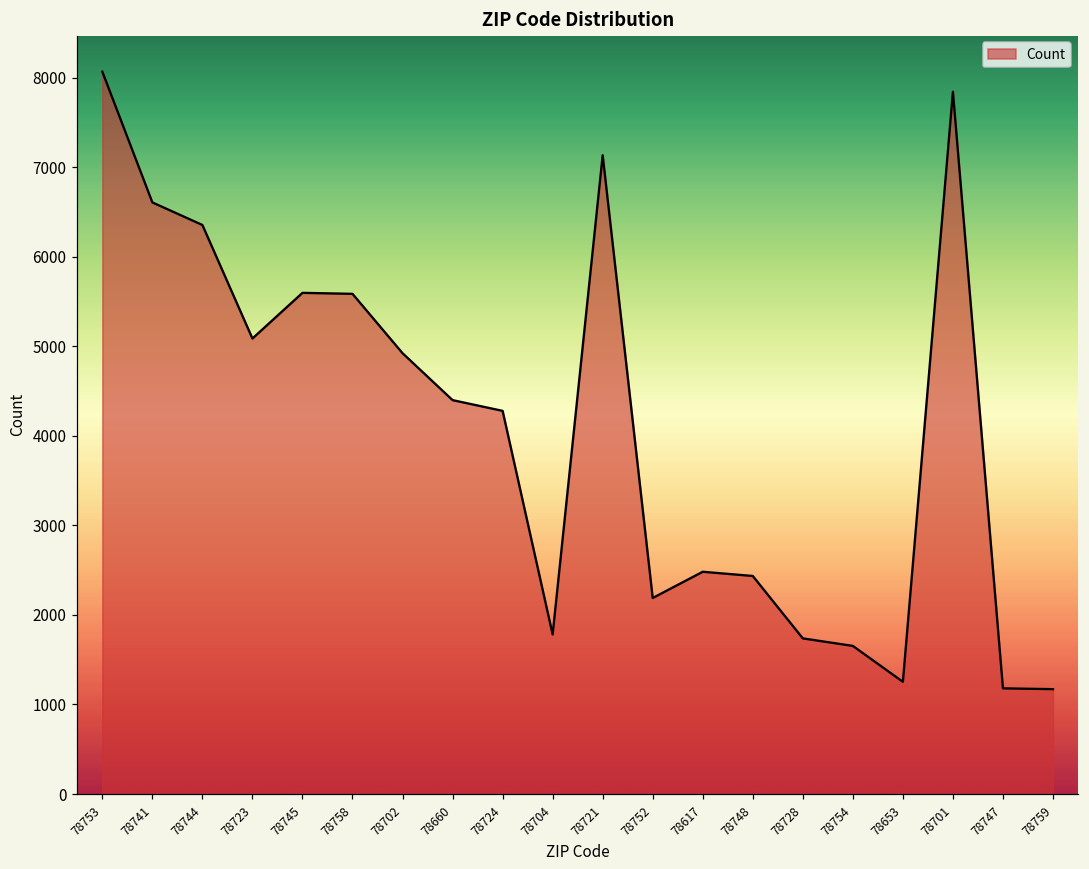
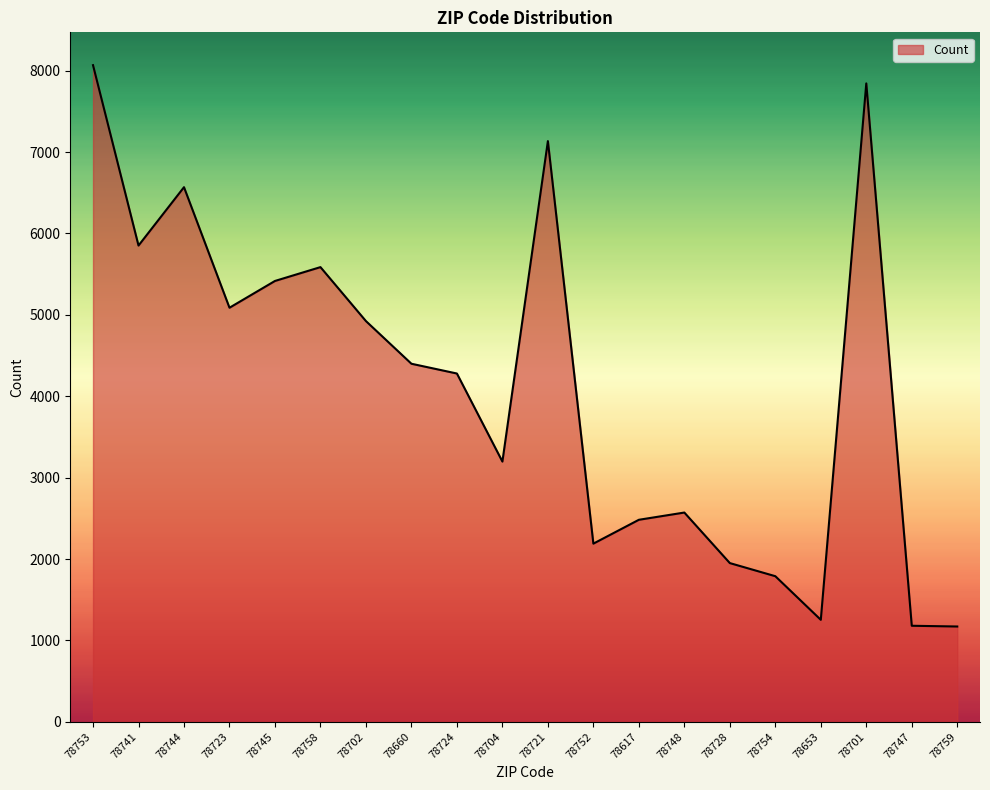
78741: 6600 -> 5900
78744: 6400 -> 6600
78745: 5600 -> 5400
78704: 1800 -> 3200
78748: 2400 -> 2600
78728: 1700 -> 2000
78754: 1700 -> 1800
